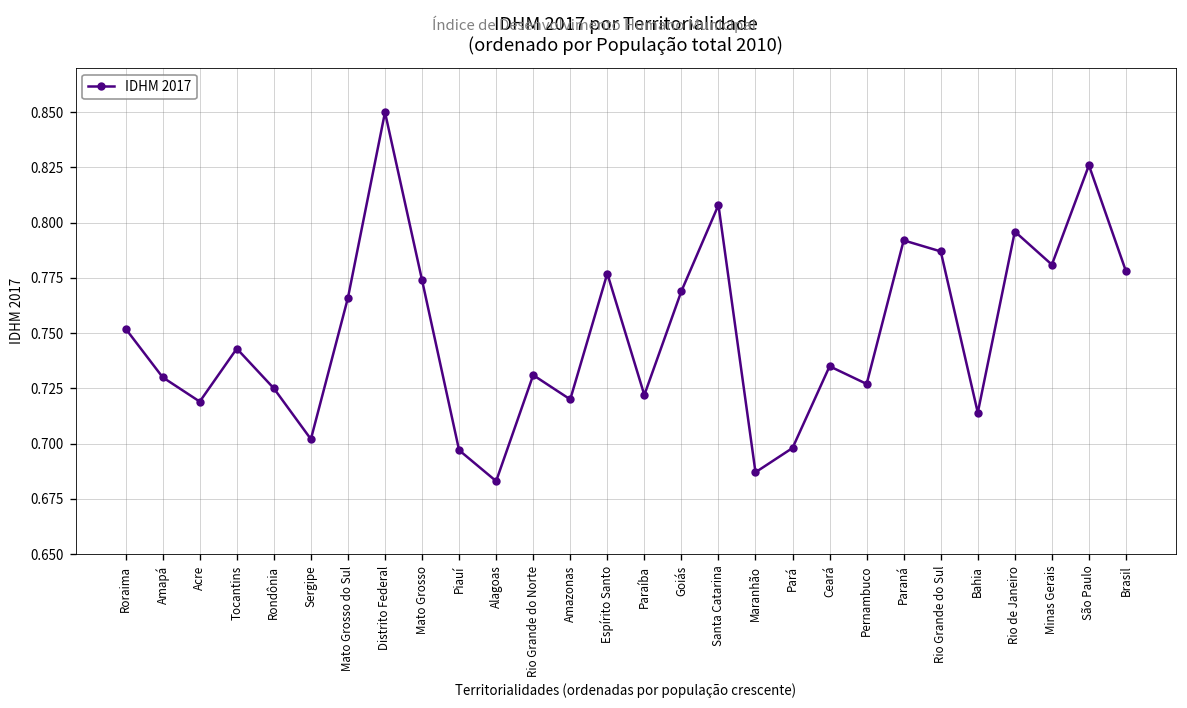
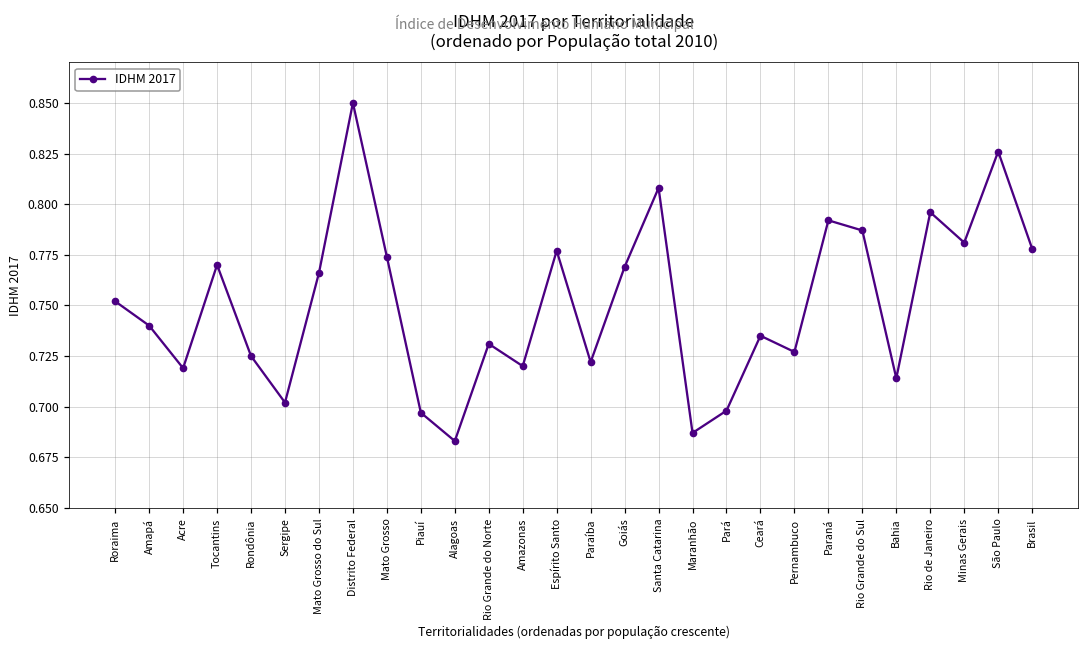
Amapá: 0.73 -> 0.74
Tocantins: 0.743 -> 0.770
